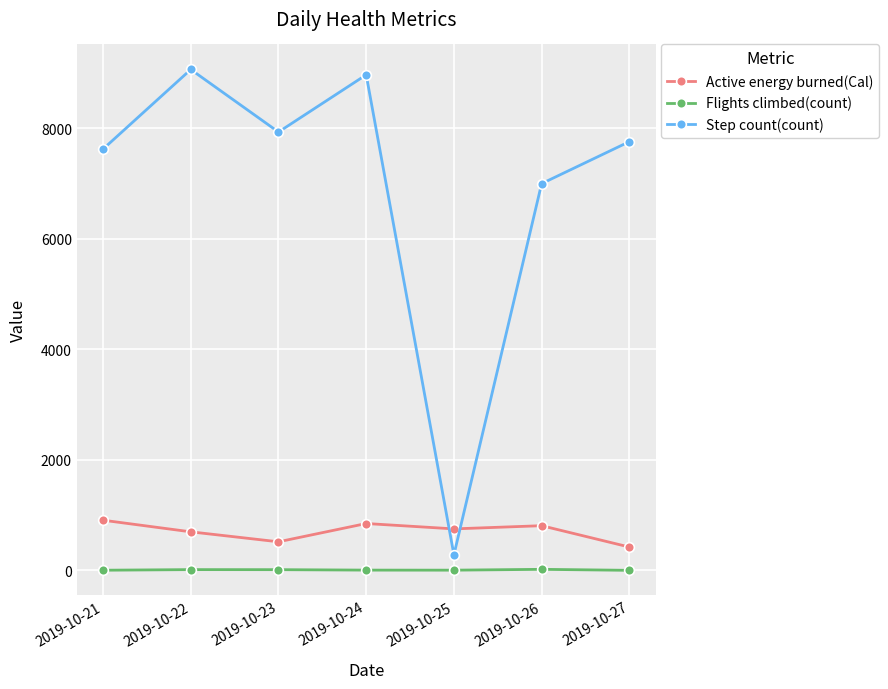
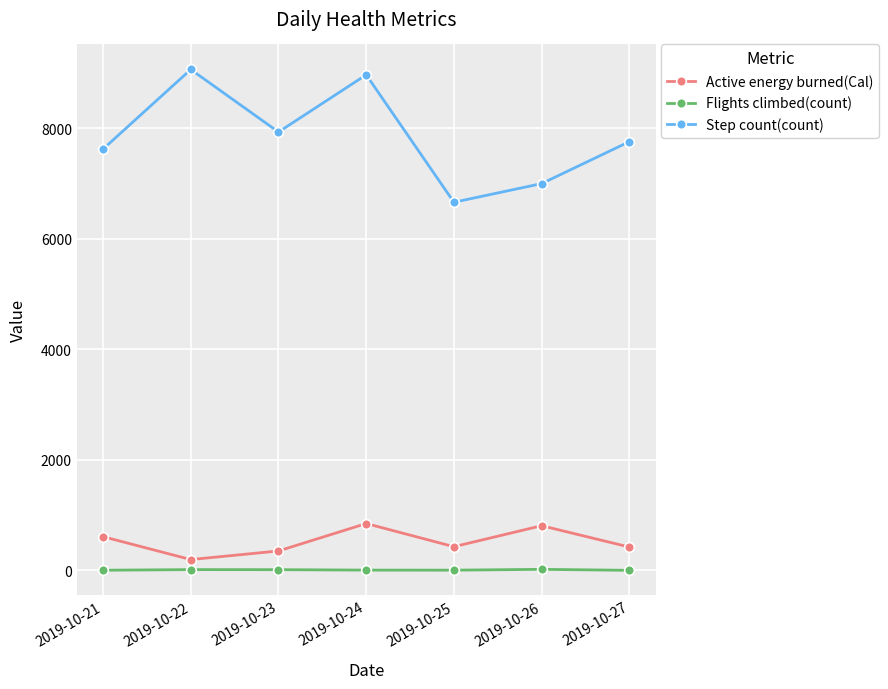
Active energy burned(Cal), 2019-10-21: 900 -> 600
Active energy burned(Cal), 2019-10-22: 700 -> 200
Active energy burned(Cal), 2019-10-23: 500 -> 400
Active energy burned(Cal), 2019-10-25: 800 -> 400
Step count(count), 2019-10-25: 300 -> 6700
